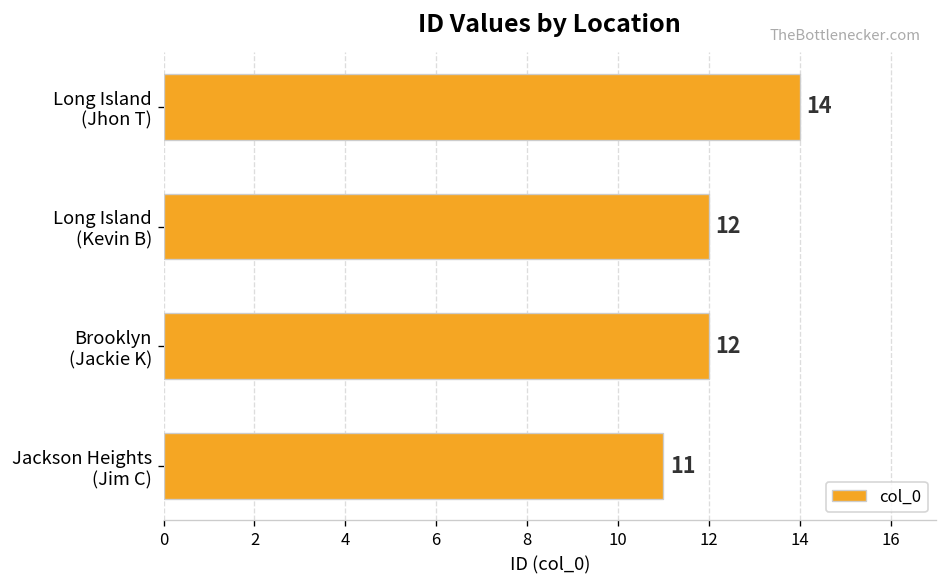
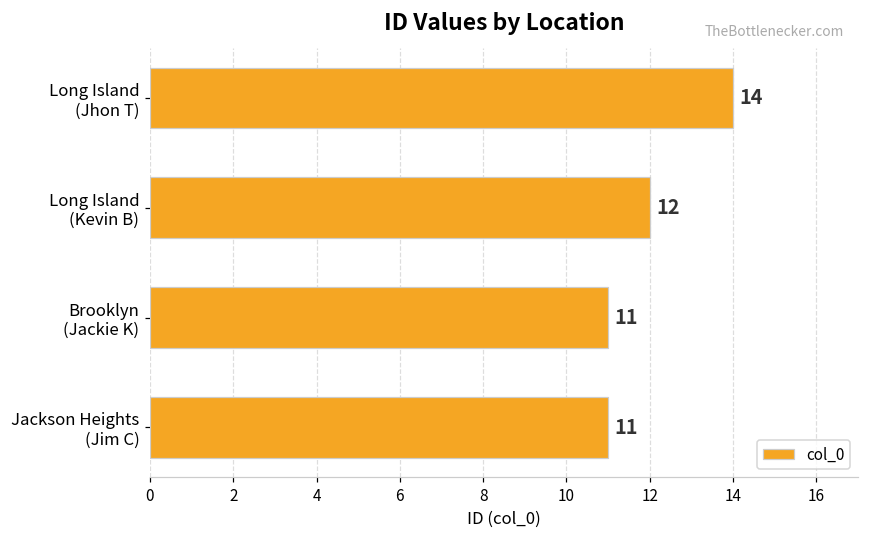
Brooklyn (Jackie K): 12 -> 11
